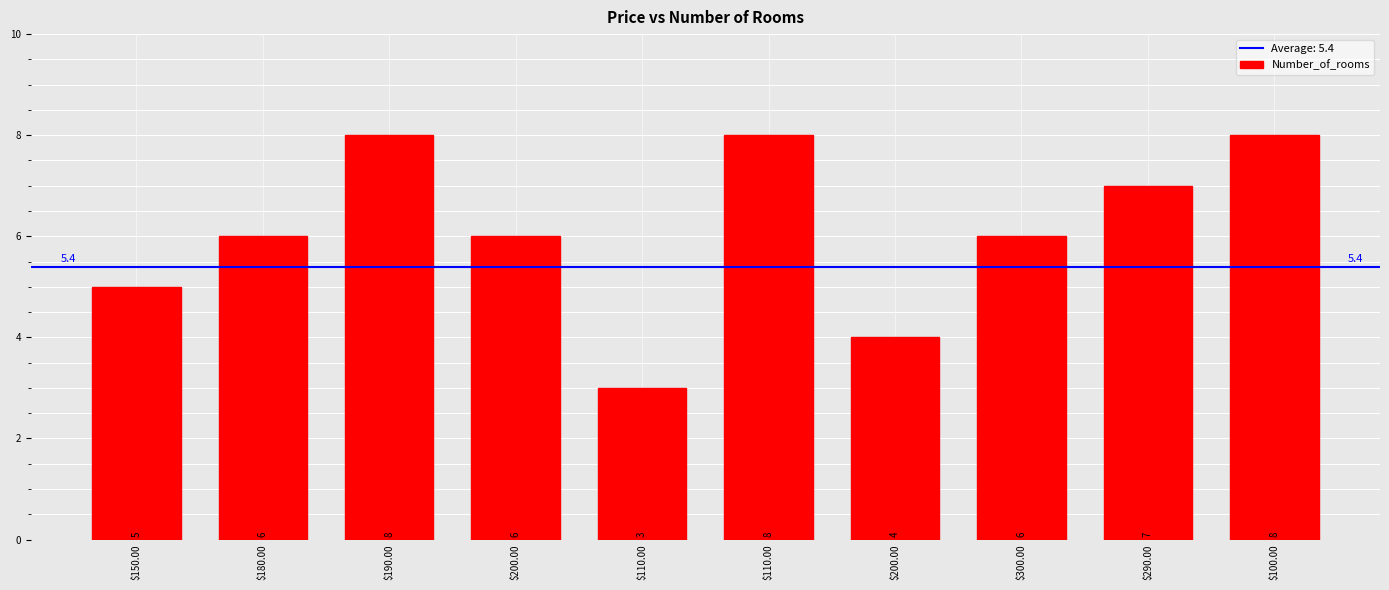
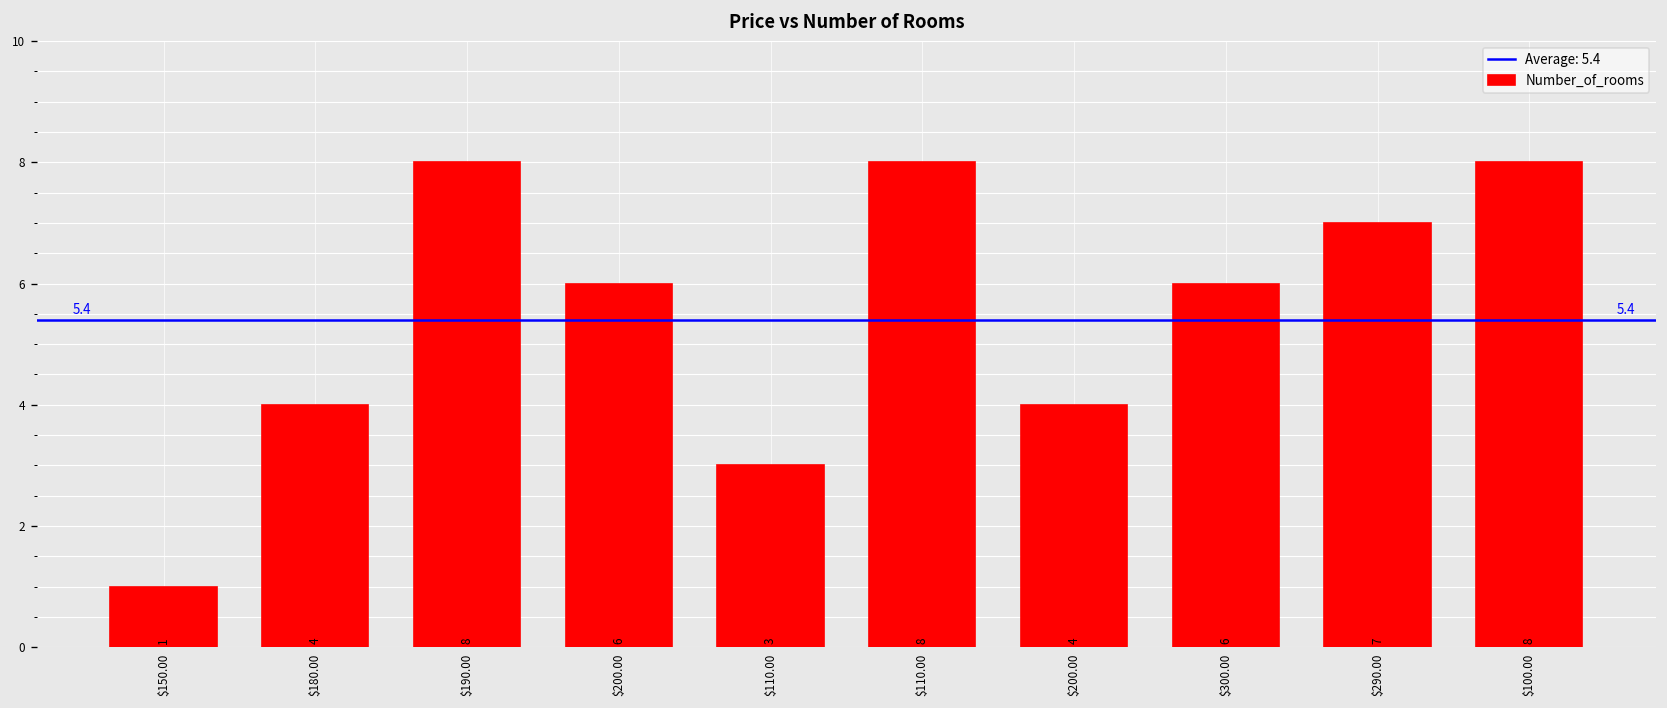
$150.00: 5 -> 1
$180.00: 6 -> 4
